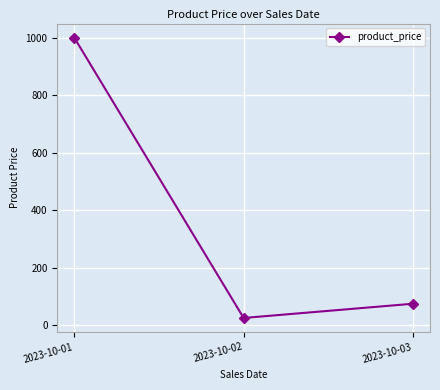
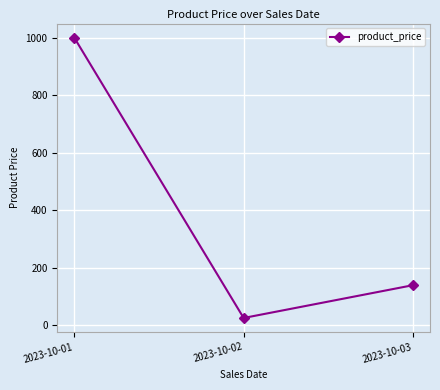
2023-10-03: 80 -> 140
